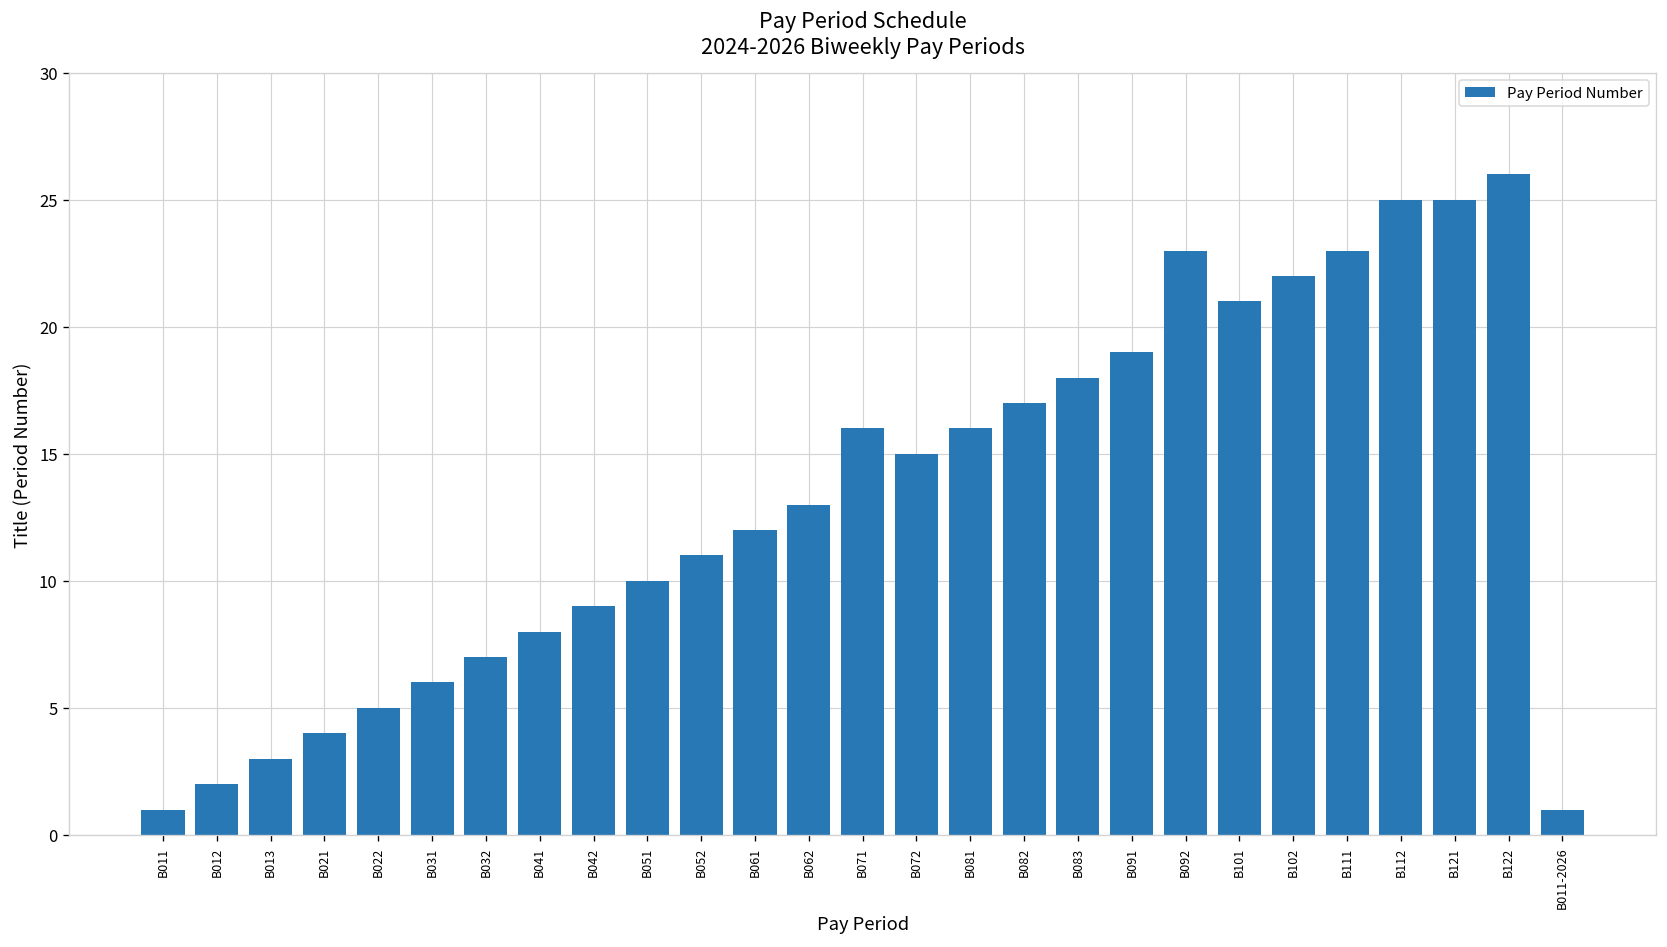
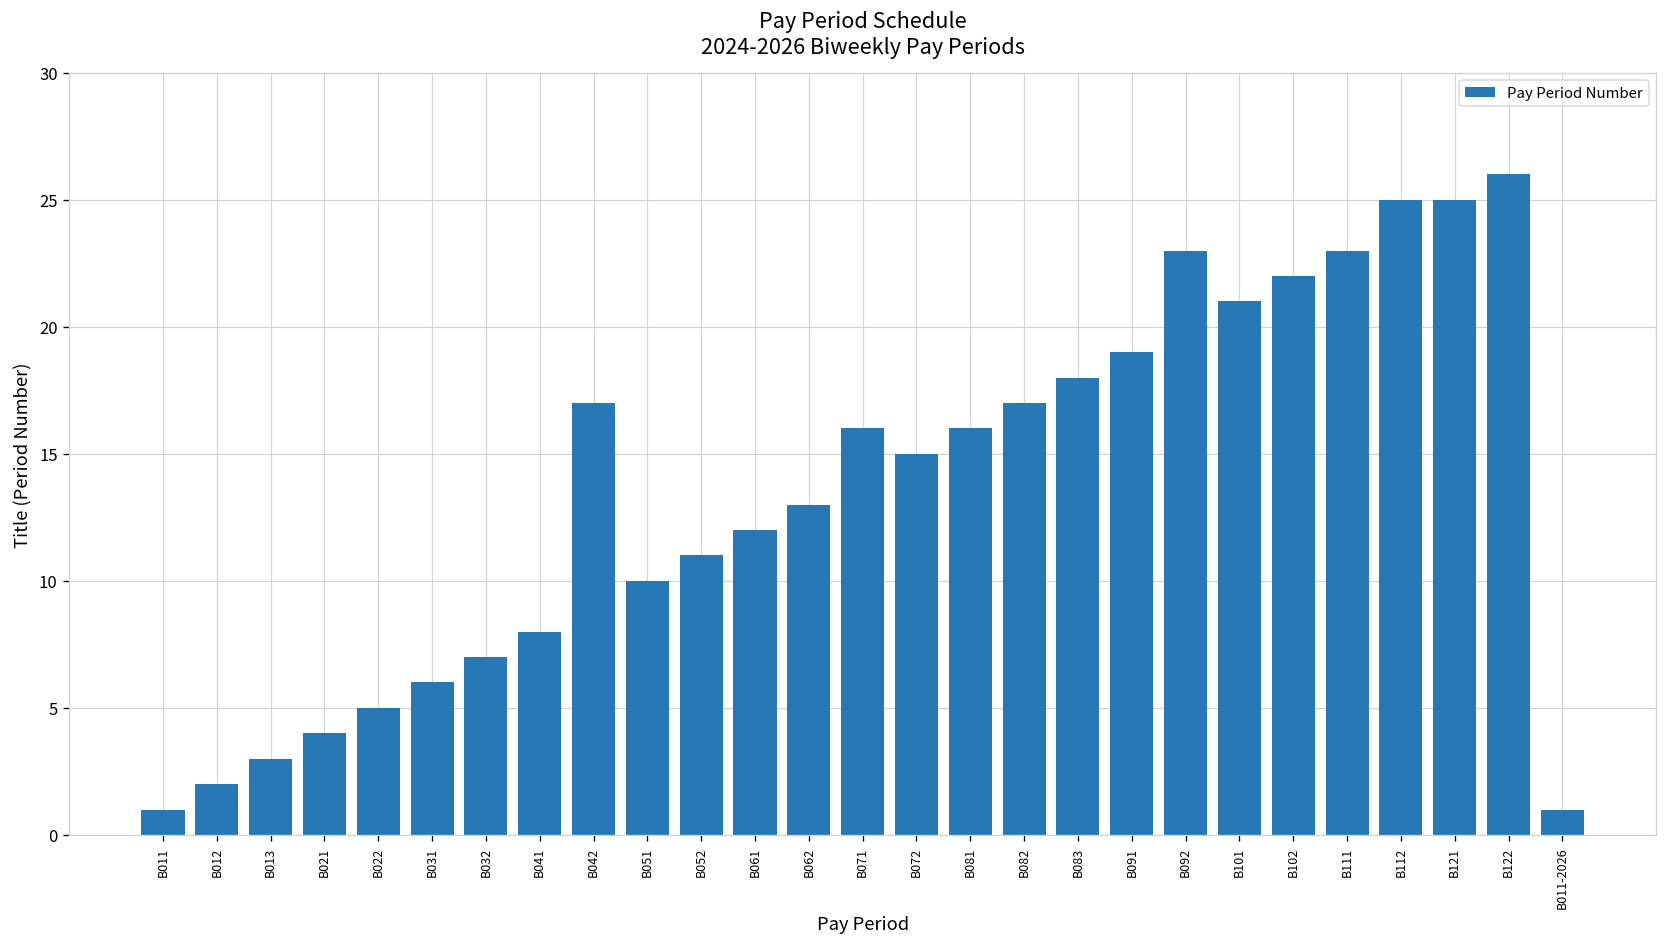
B042: 9 -> 17
